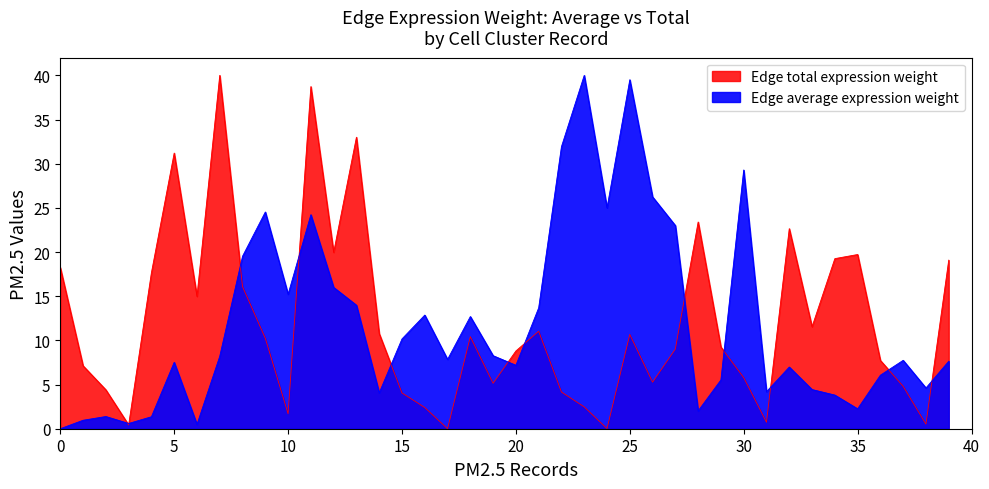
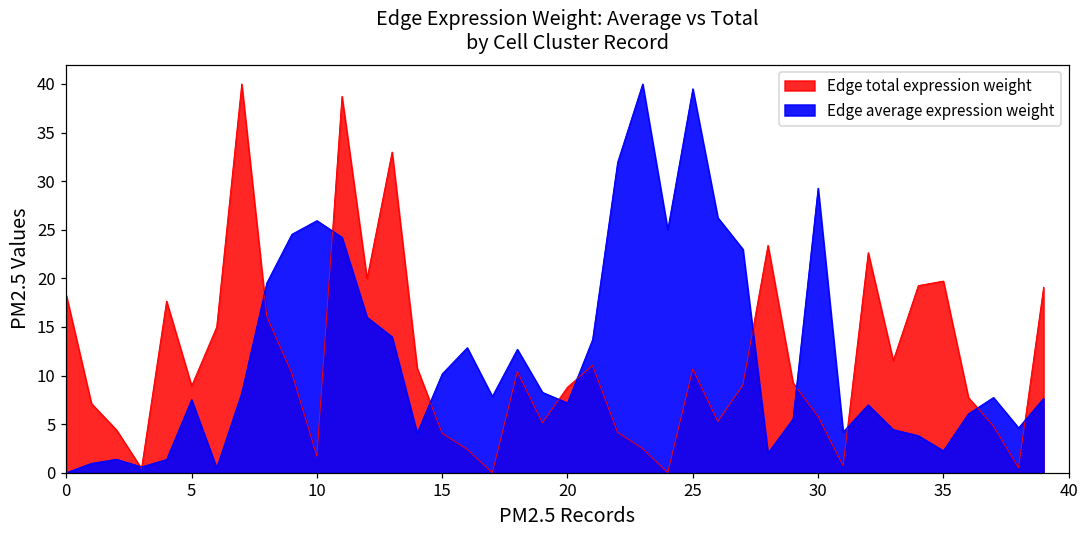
Edge total expression weight, 5: 31 -> 9
Edge average expression weight, 10: 15 -> 26
